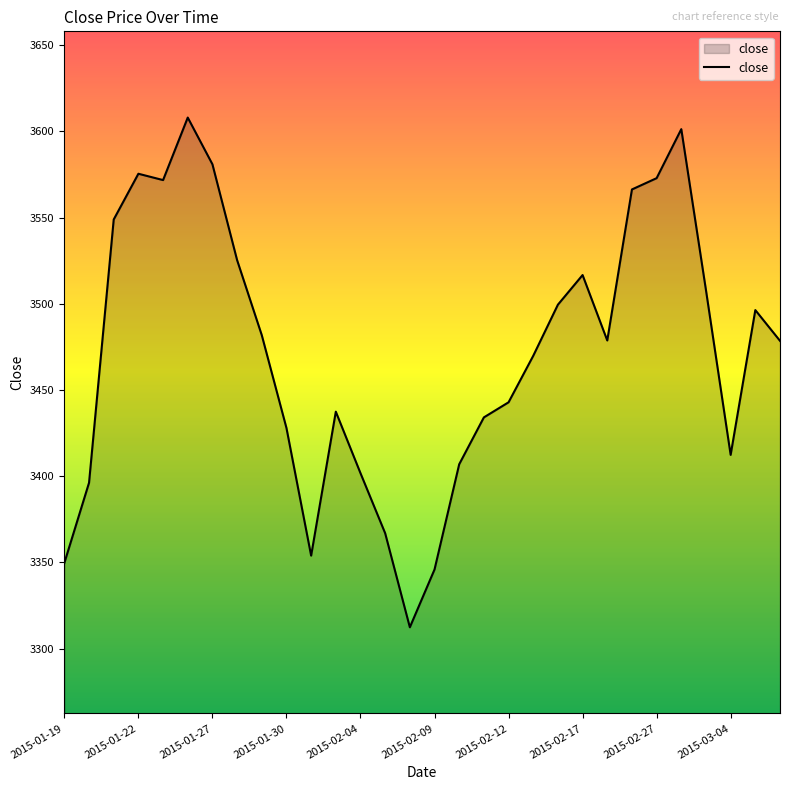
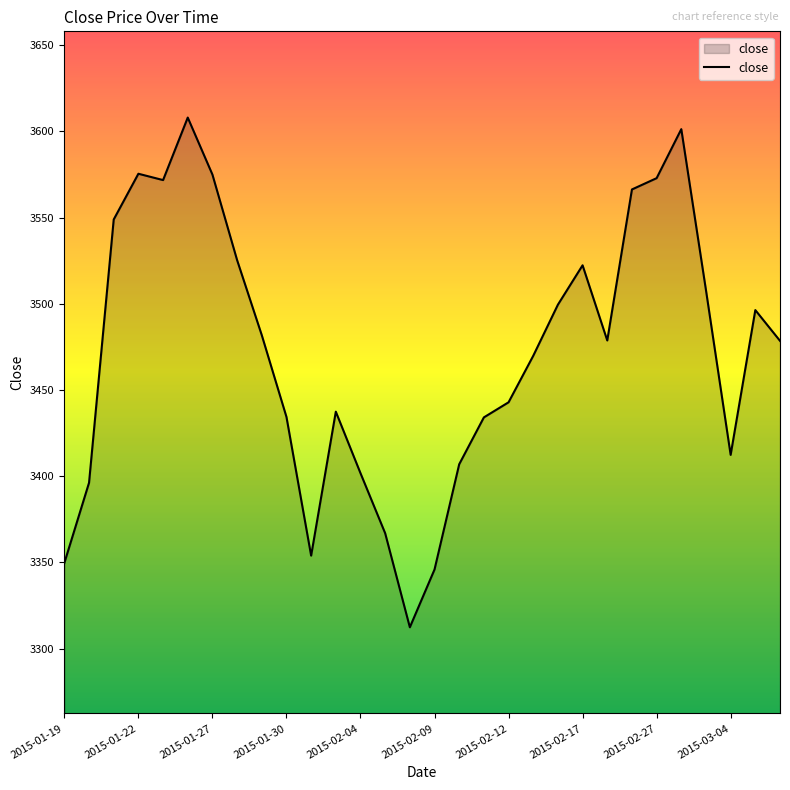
2015-01-27: 3581 -> 3575
2015-01-30: 3428 -> 3434
2015-02-17: 3517 -> 3522
